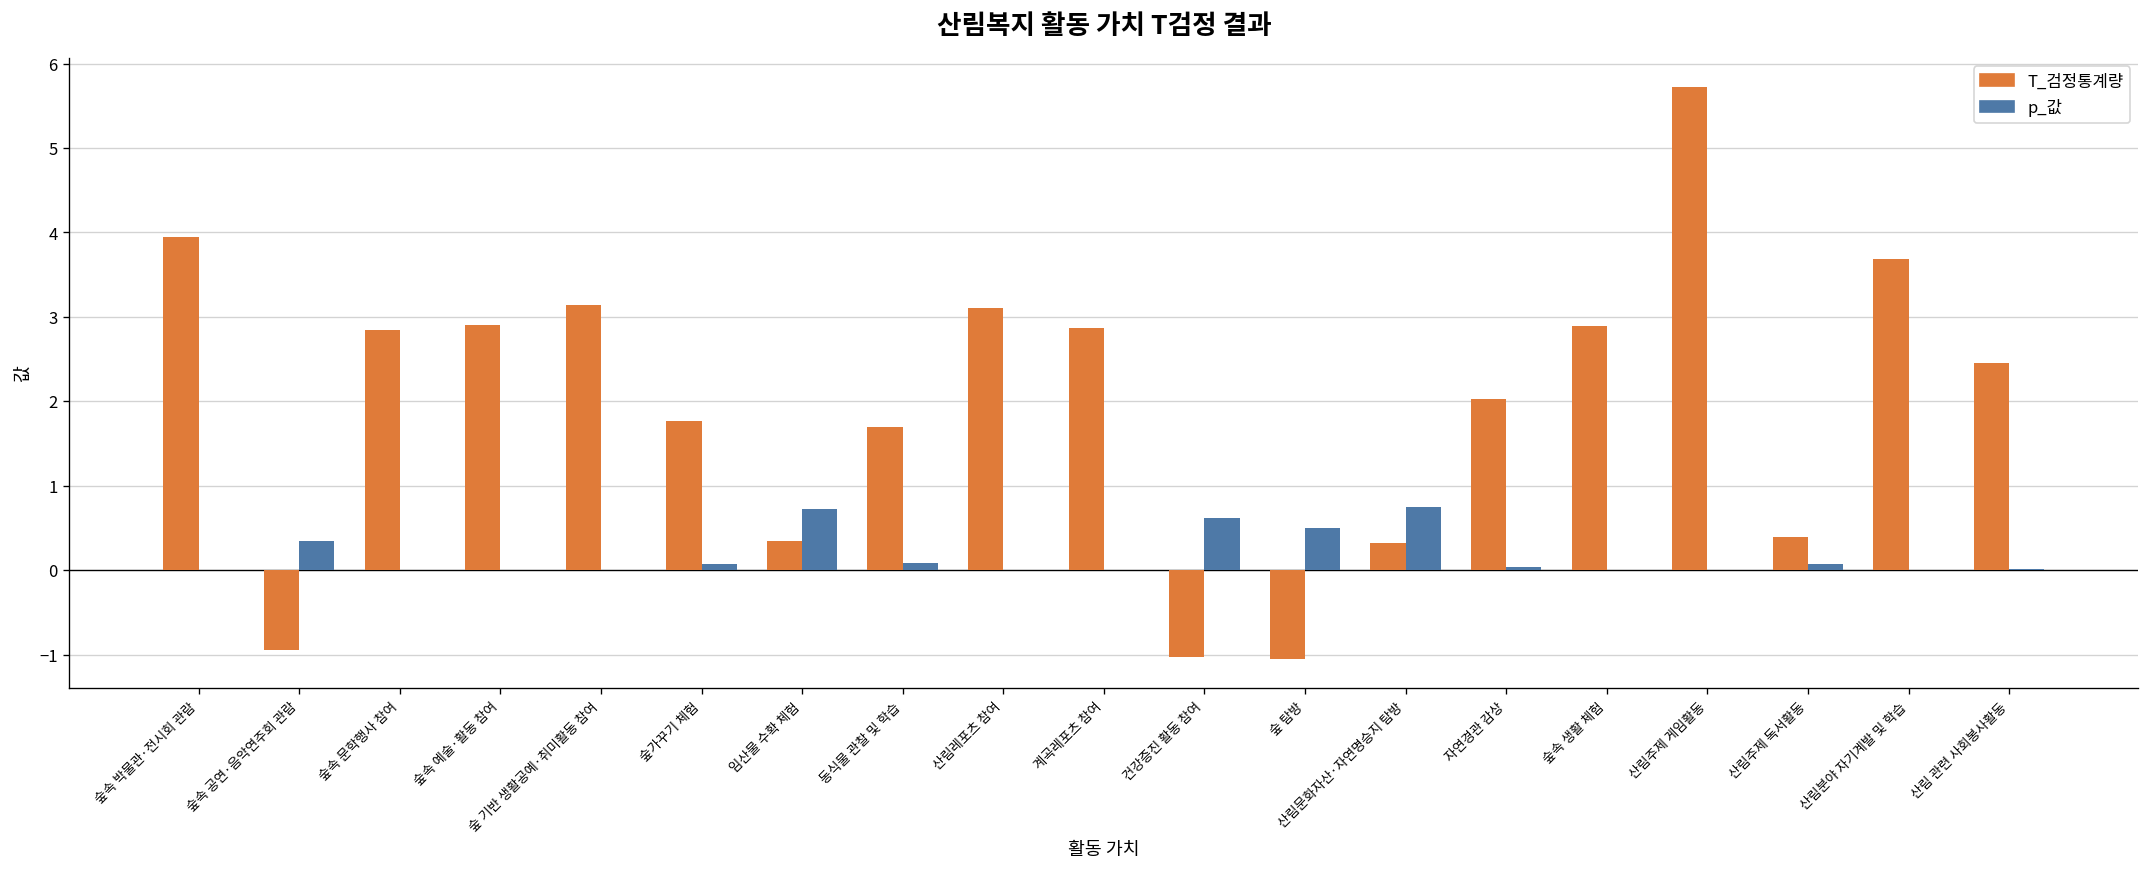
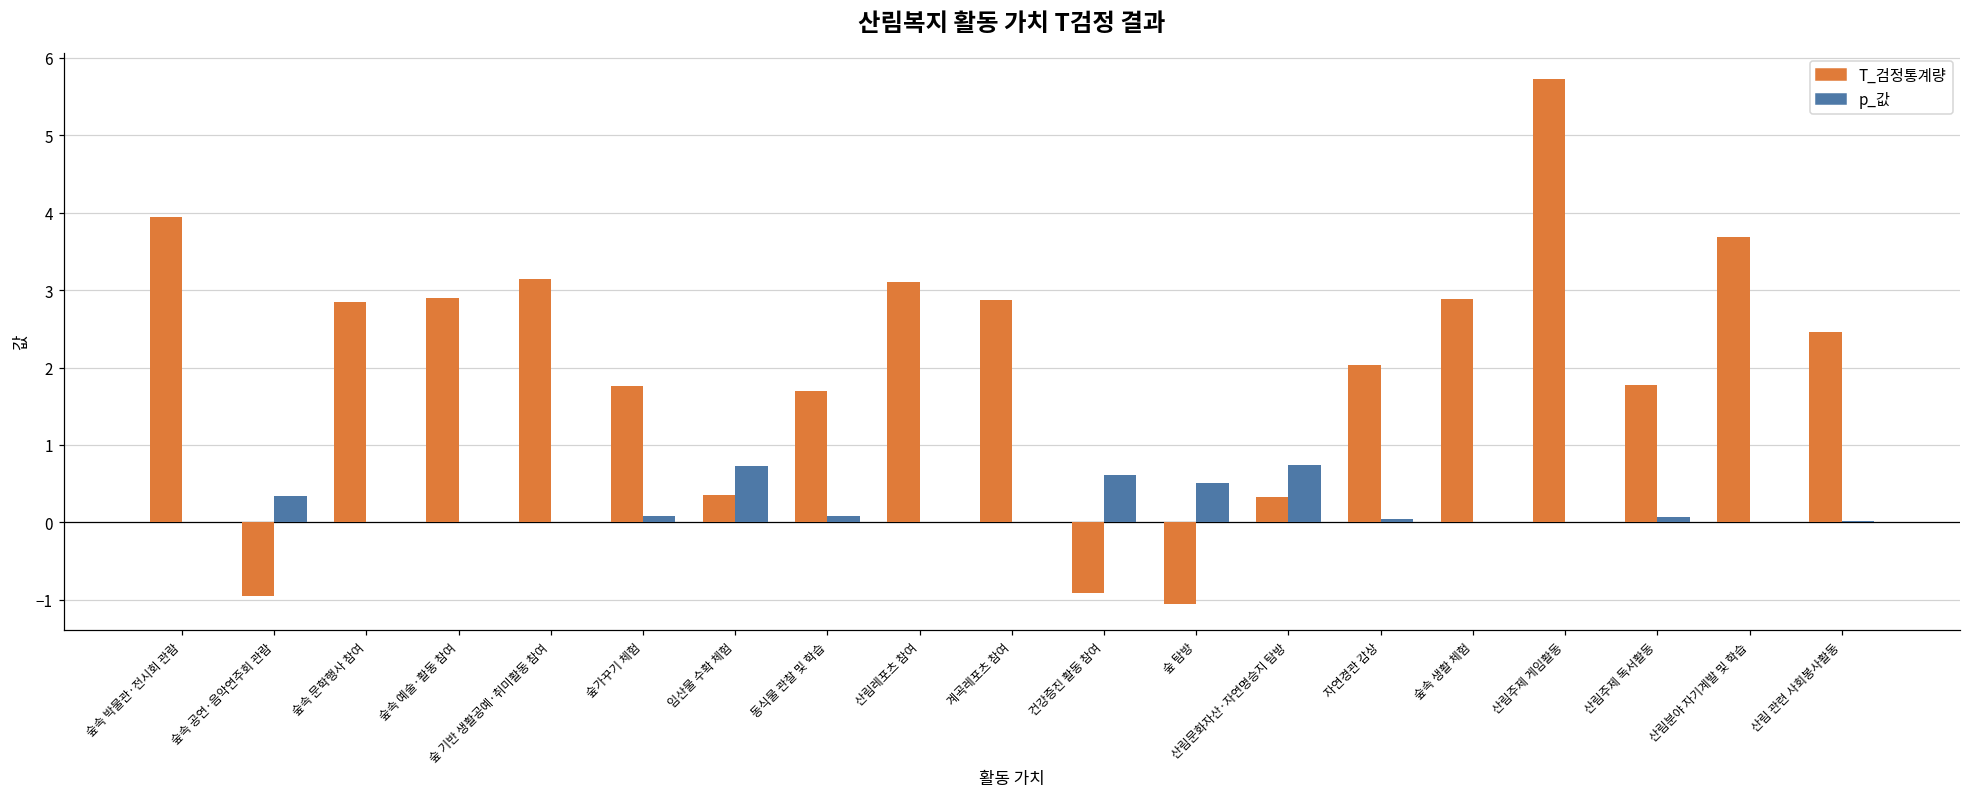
T_검정통계량, 건강증진 활동 참여: -1.0 -> -0.9
T_검정통계량, 산림주제 독서활동: 0.4 -> 1.8
